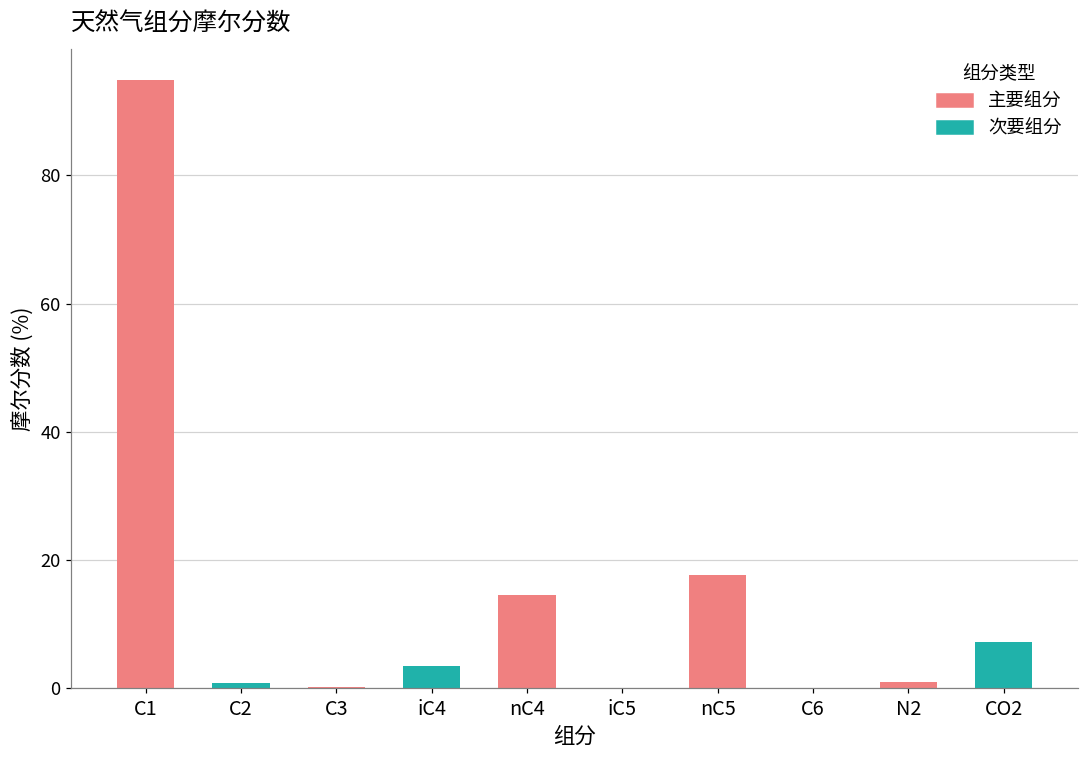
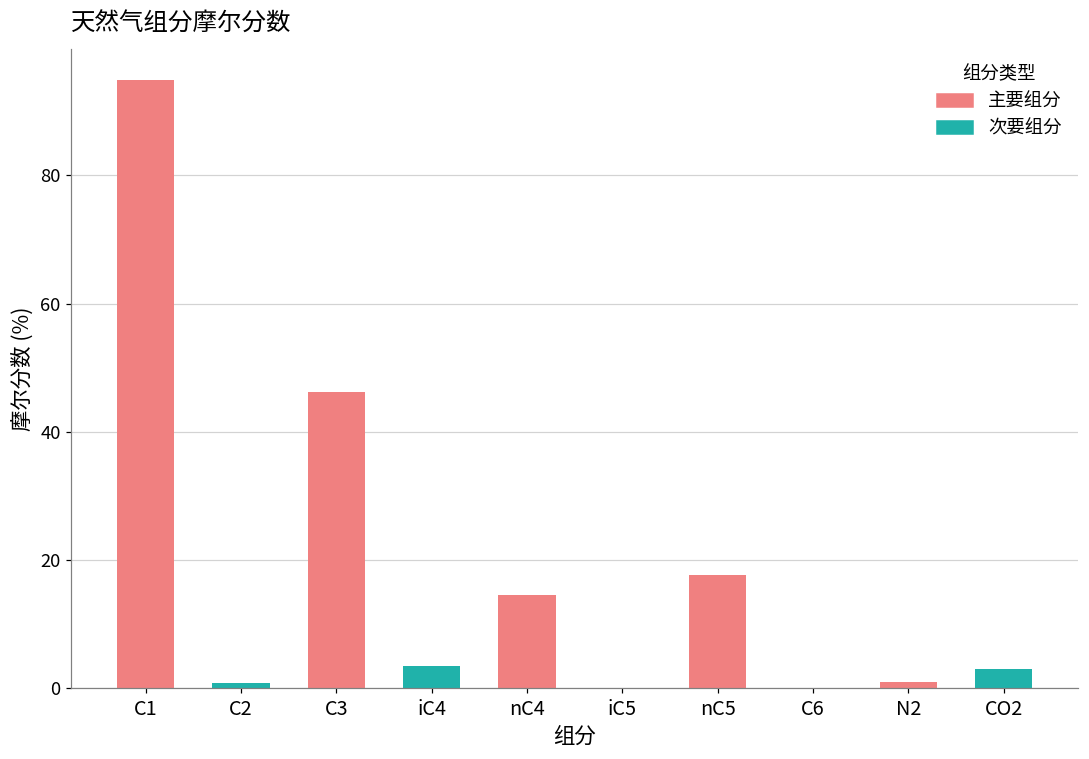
C3: 0 -> 46
CO2: 7 -> 3
